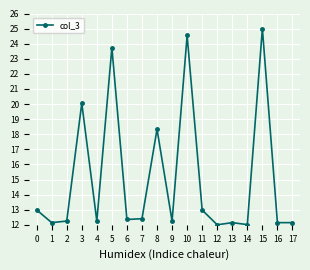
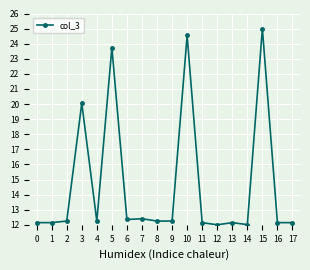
0: 13.0 -> 12.1
8: 18.3 -> 12.2
11: 13.0 -> 12.1
